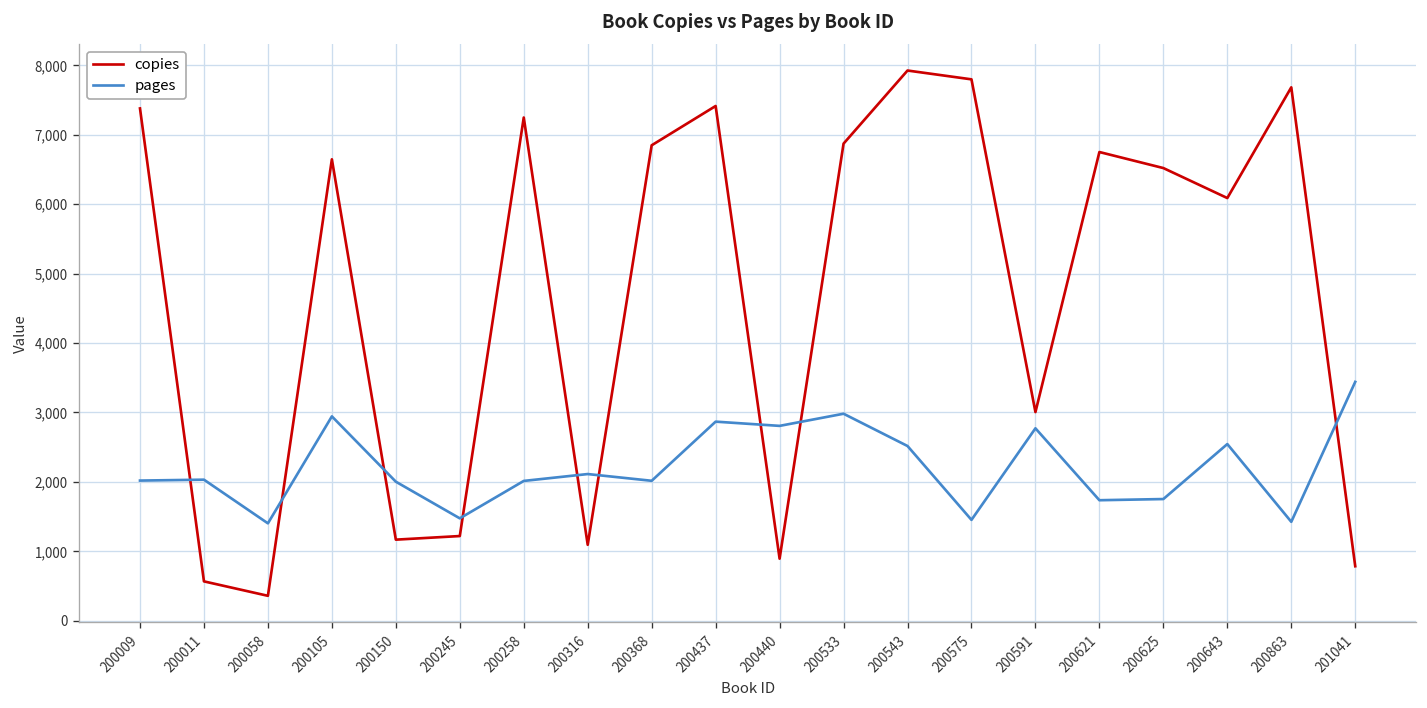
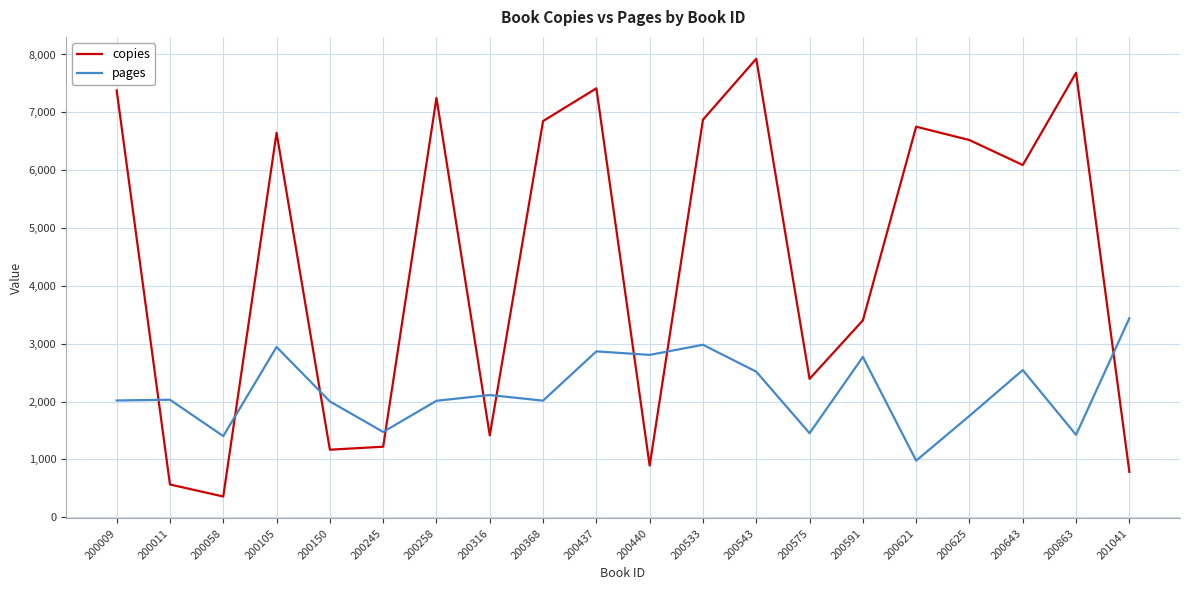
copies, 200316: 1,100 -> 1,400
copies, 200575: 7,800 -> 2,400
copies, 200591: 3,000 -> 3,400
pages, 200621: 1,700 -> 1,000
